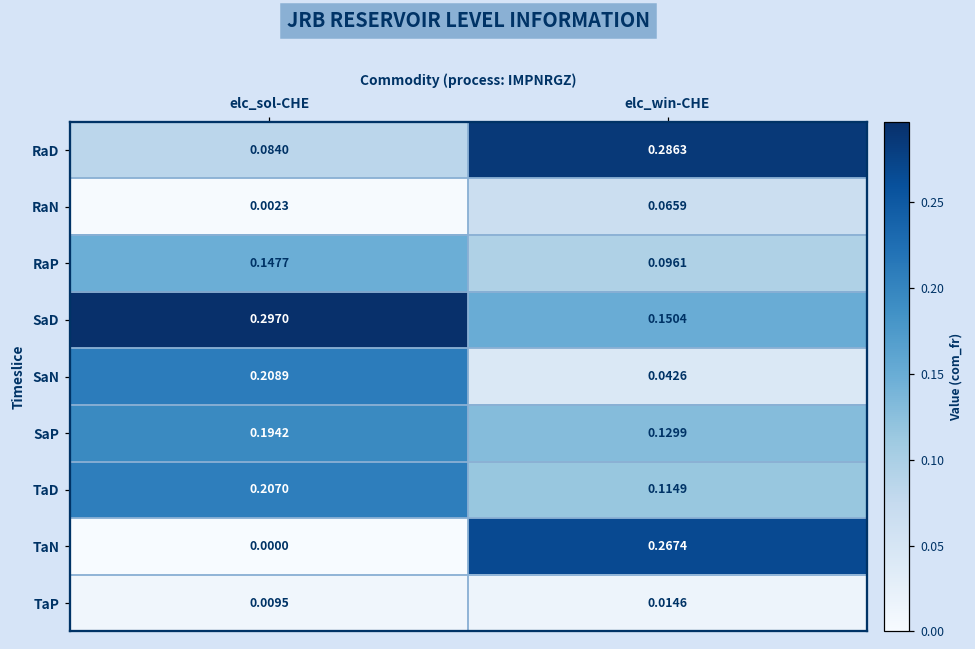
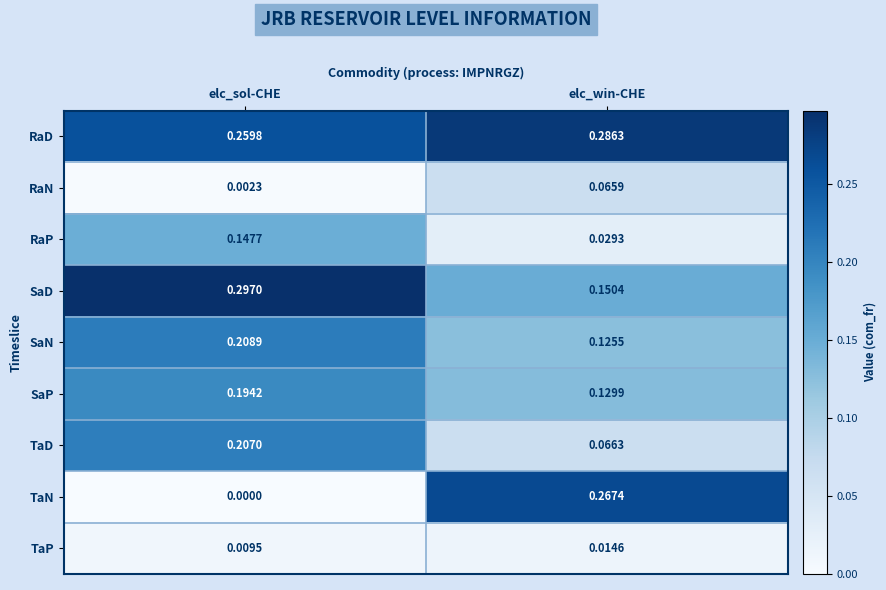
RaD, elc_sol-CHE: 0.0840 -> 0.2598
RaP, elc_win-CHE: 0.0961 -> 0.0293
SaN, elc_win-CHE: 0.0426 -> 0.1255
TaD, elc_win-CHE: 0.1149 -> 0.0663
